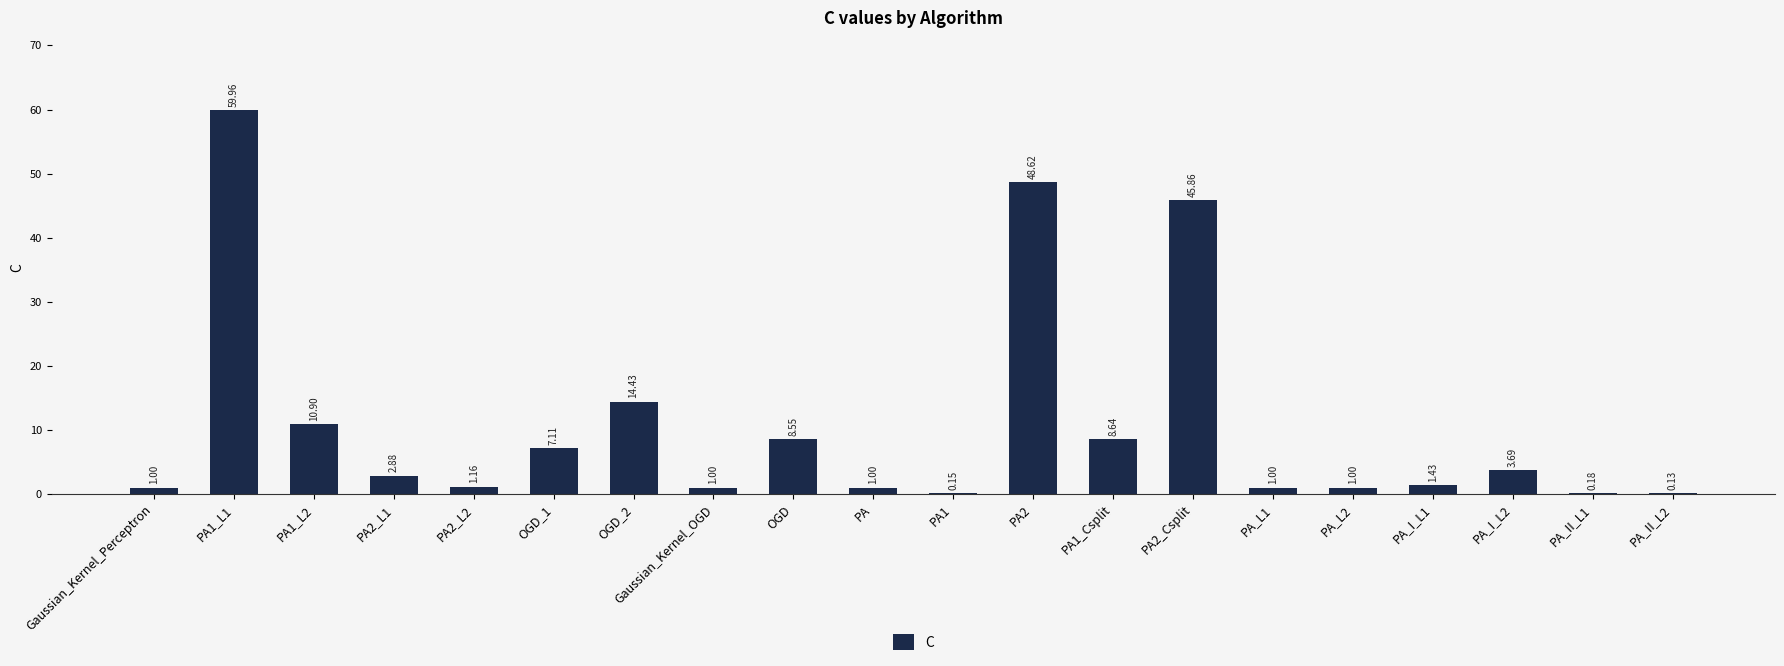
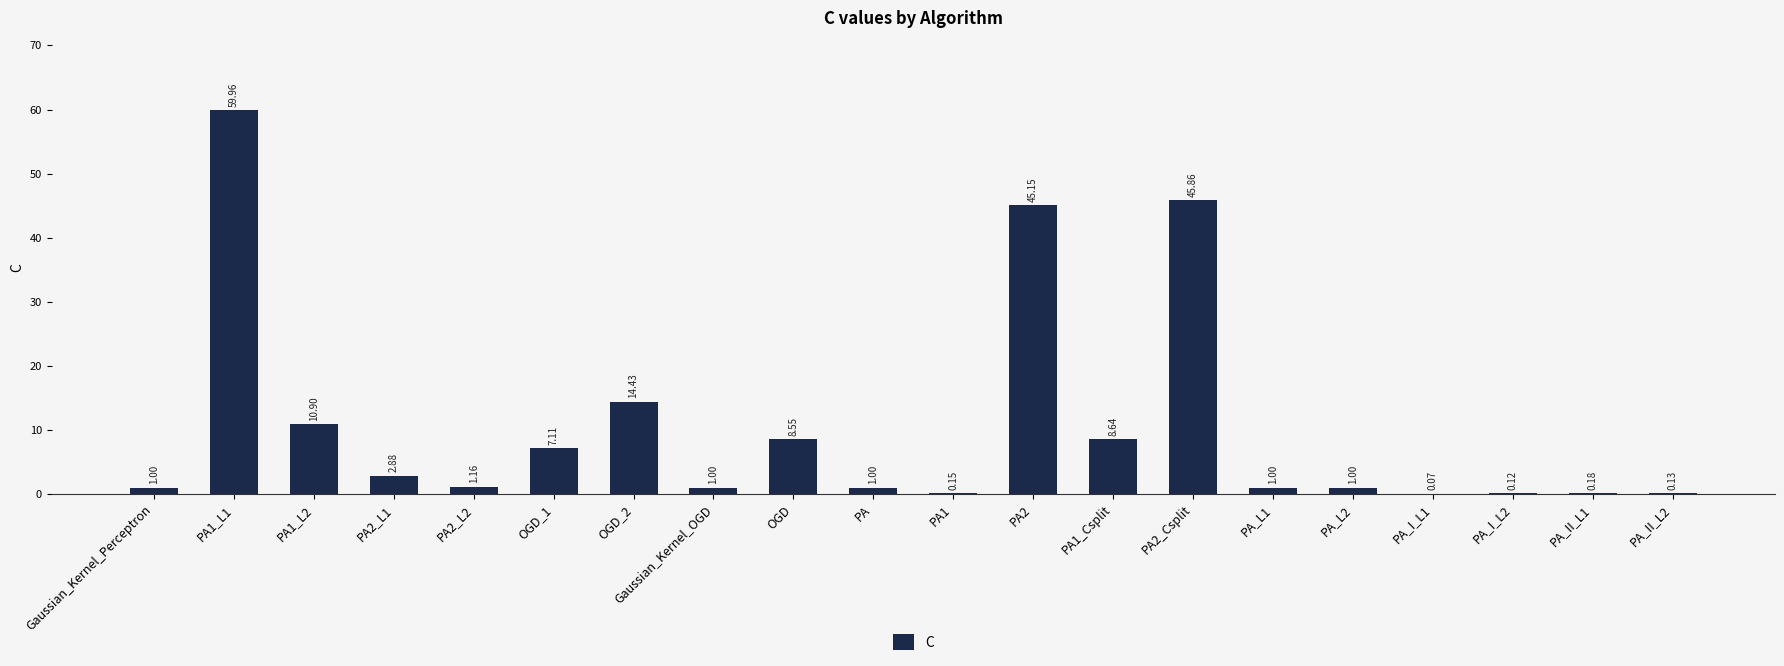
PA2: 48.62 -> 45.15
PA_I_L1: 1.43 -> 0.07
PA_I_L2: 3.69 -> 0.12
